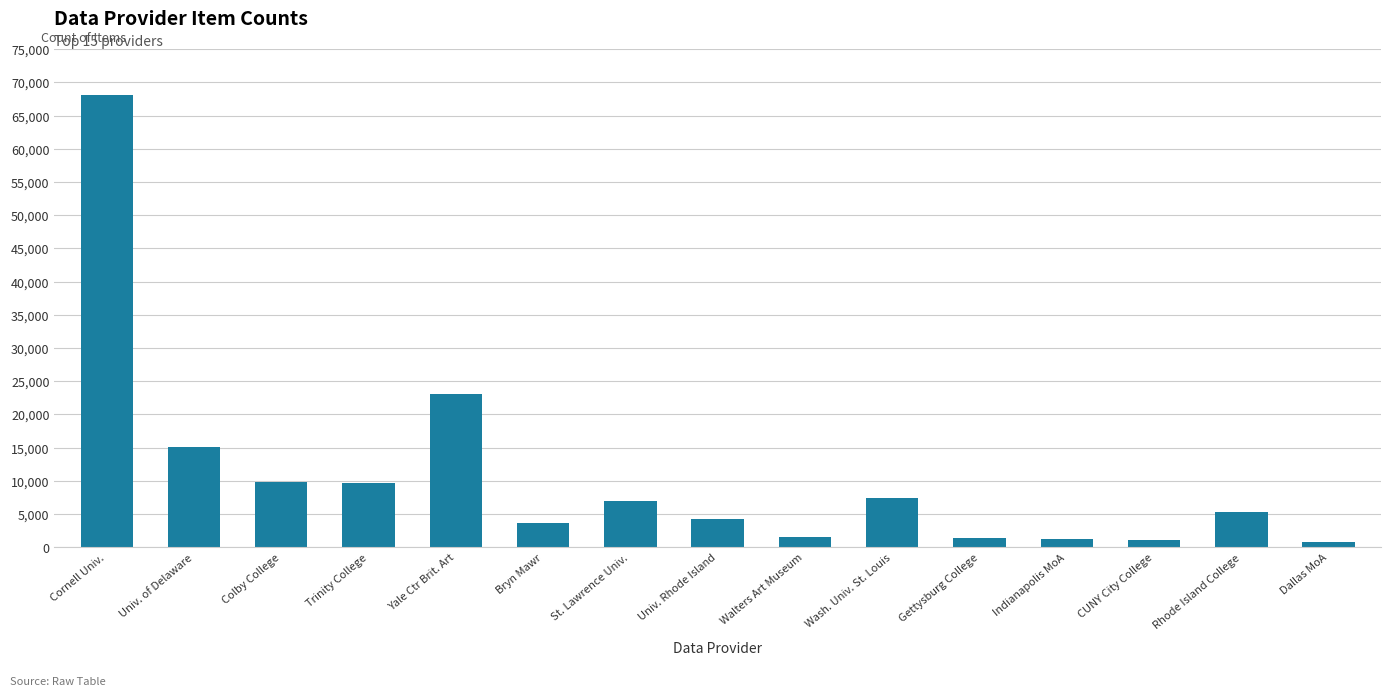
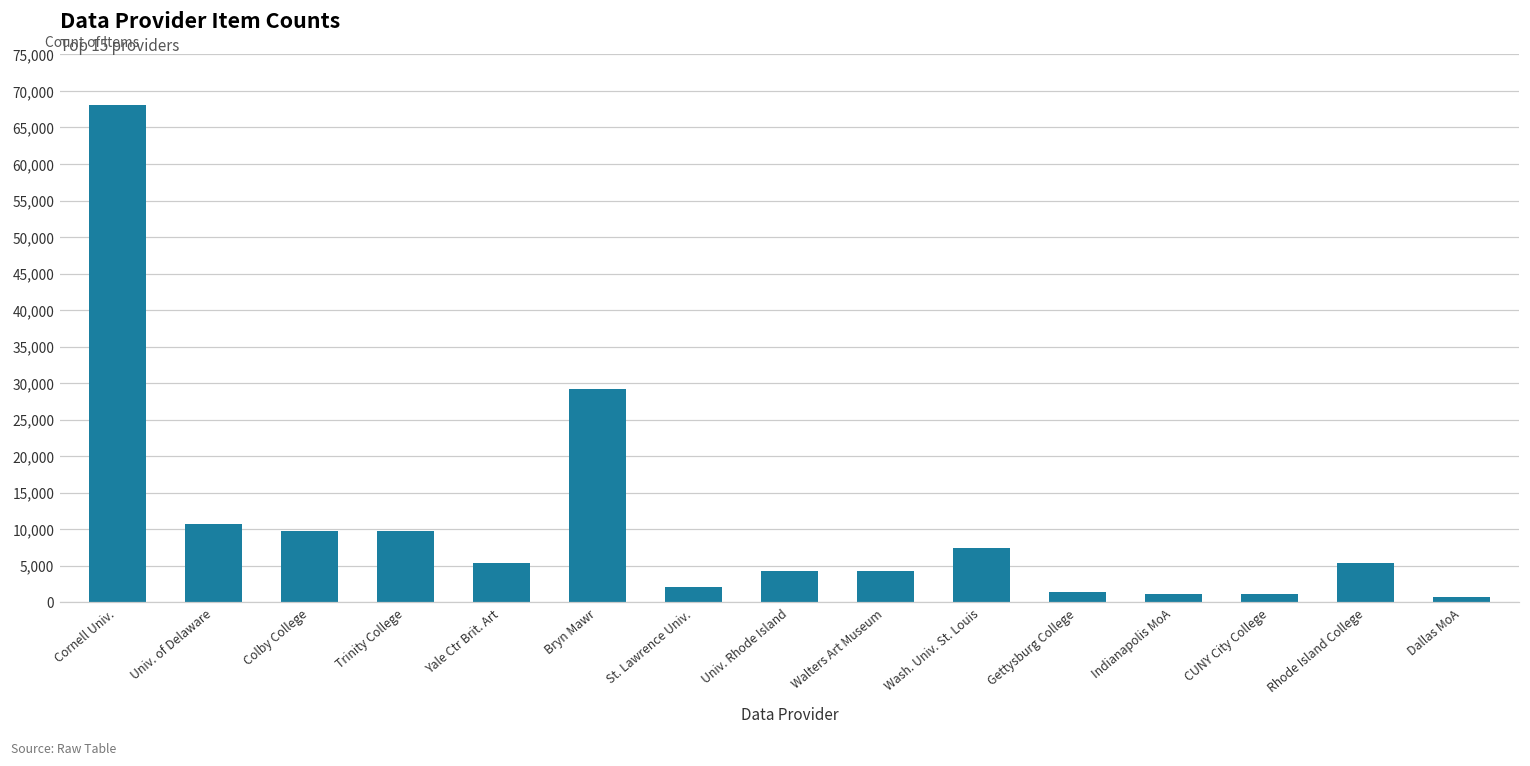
Univ. of Delaware: 15,000 -> 11,000
Yale Ctr Brit. Art: 23,000 -> 5,000
Bryn Mawr: 4,000 -> 29,000
St. Lawrence Univ.: 7,000 -> 2,000
Walters Art Museum: 2,000 -> 4,000
